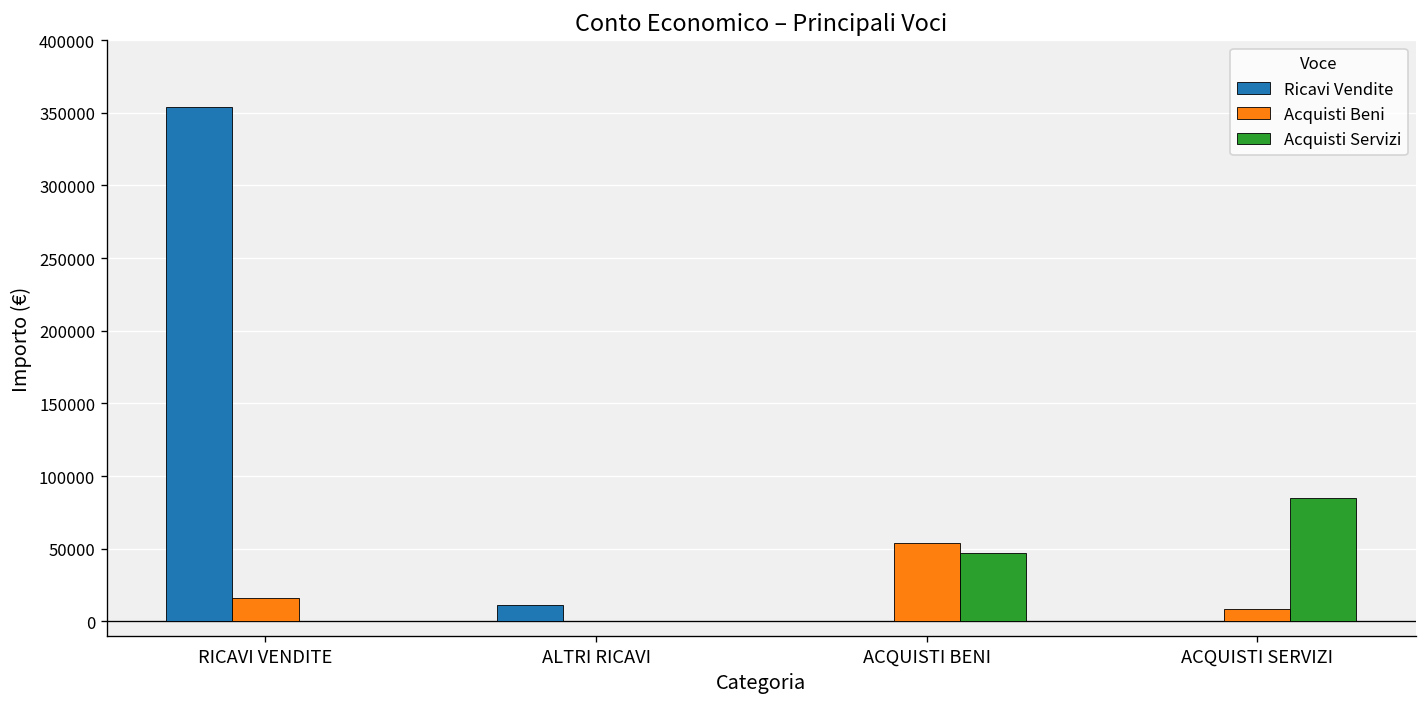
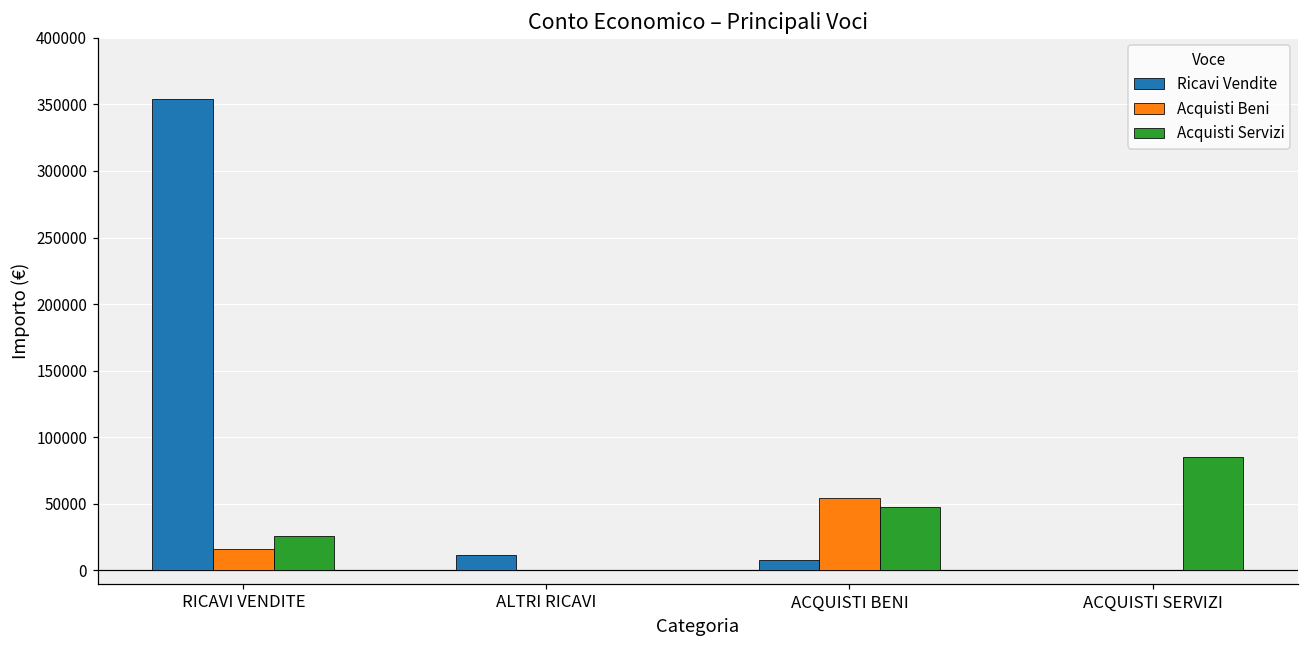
Acquisti Servizi, RICAVI VENDITE: 0 -> 26000
Ricavi Vendite, ACQUISTI BENI: 0 -> 8000
Acquisti Beni, ACQUISTI SERVIZI: 9000 -> 0
